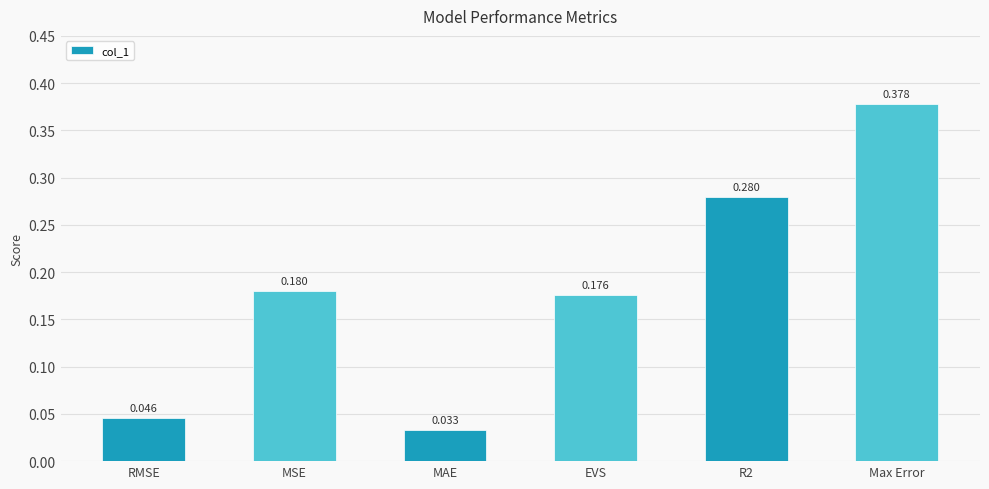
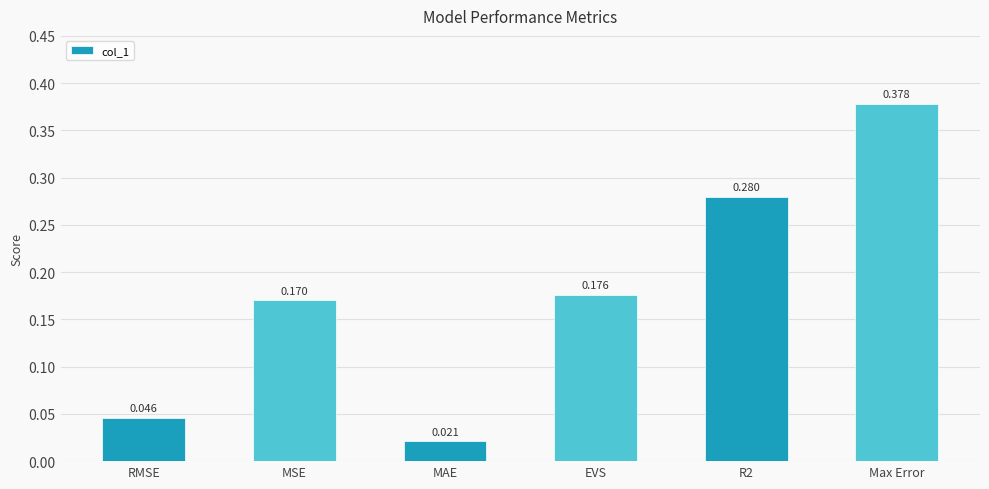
MSE: 0.180 -> 0.170
MAE: 0.033 -> 0.021
